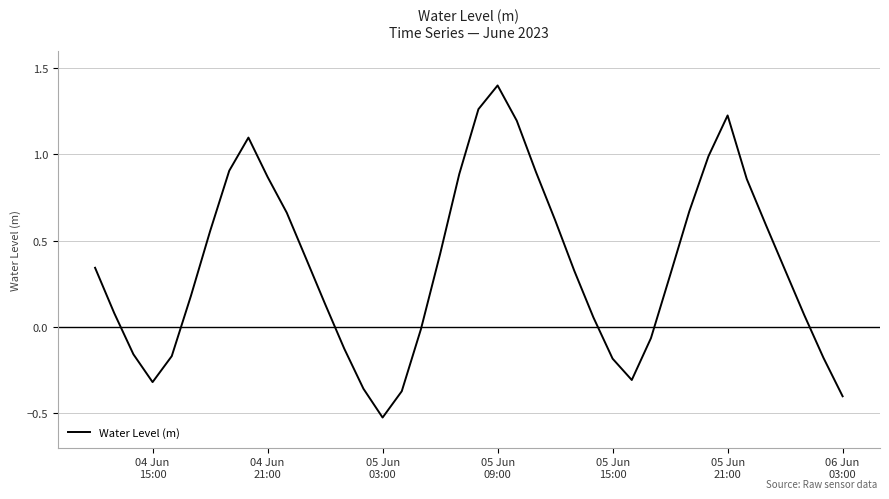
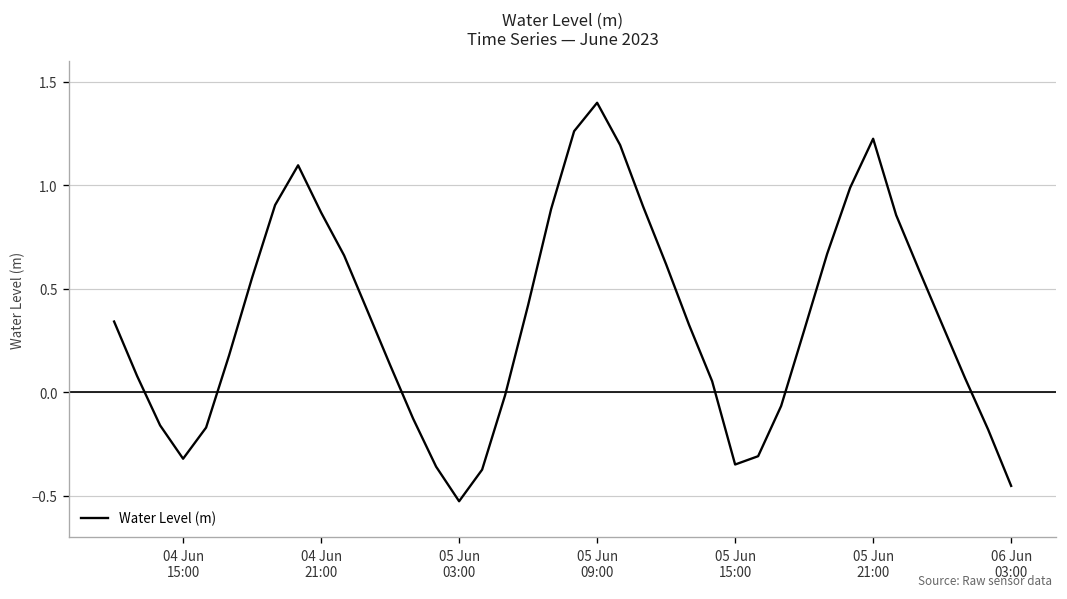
05 Jun 15:00: -0.18 -> -0.35
06 Jun 03:00: -0.40 -> -0.45
